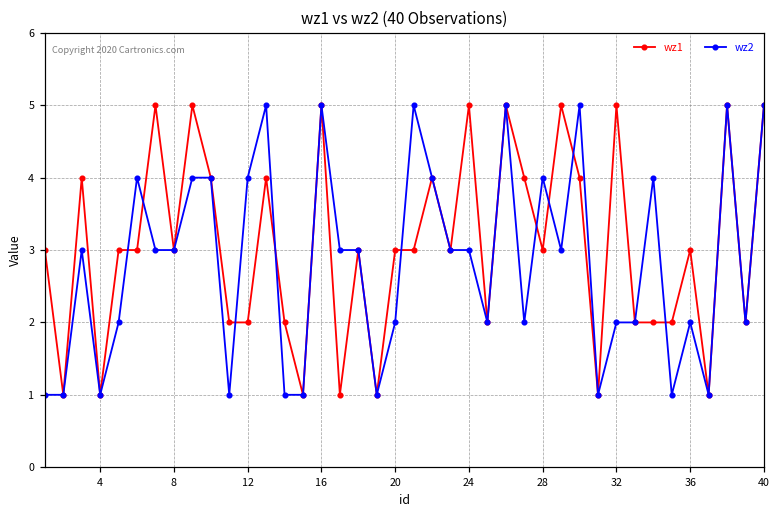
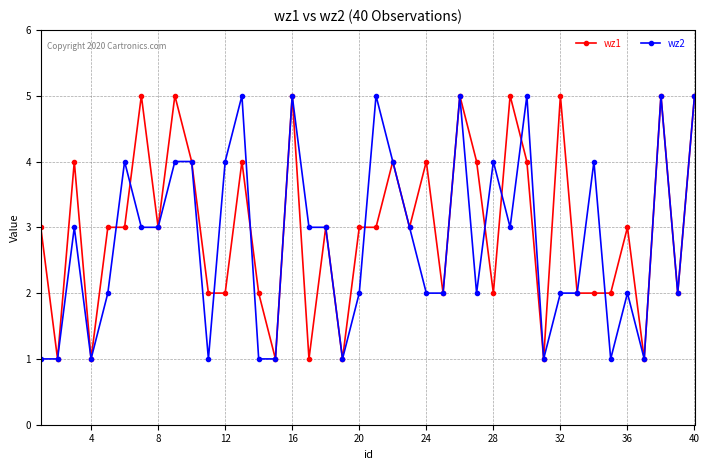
wz1, 24: 5 -> 4
wz2, 24: 3 -> 2
wz1, 28: 3 -> 2
